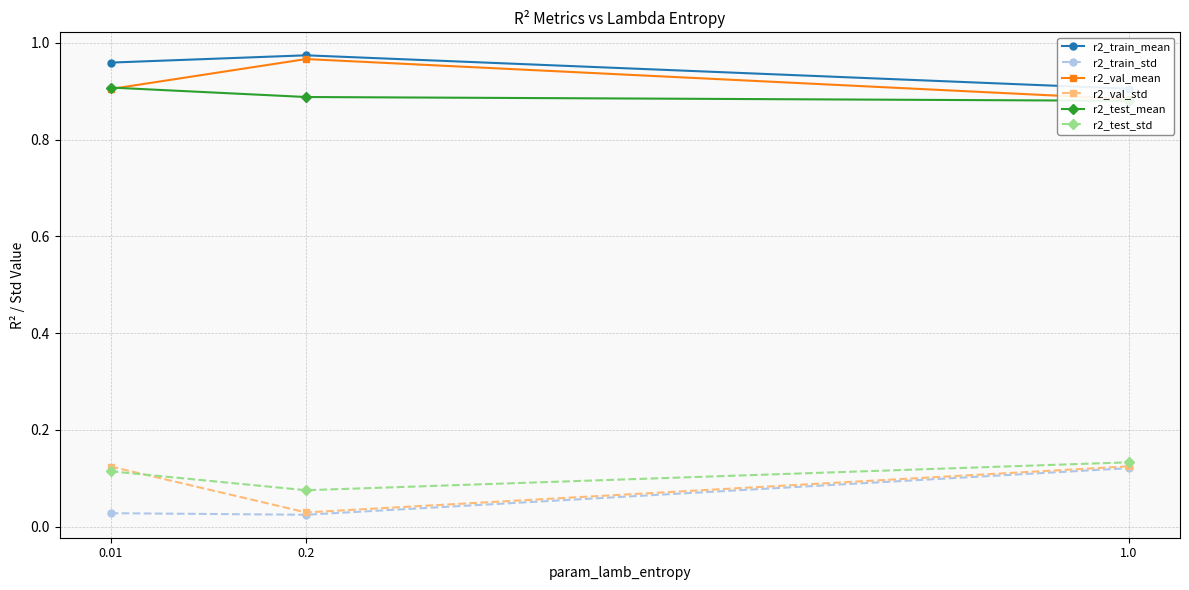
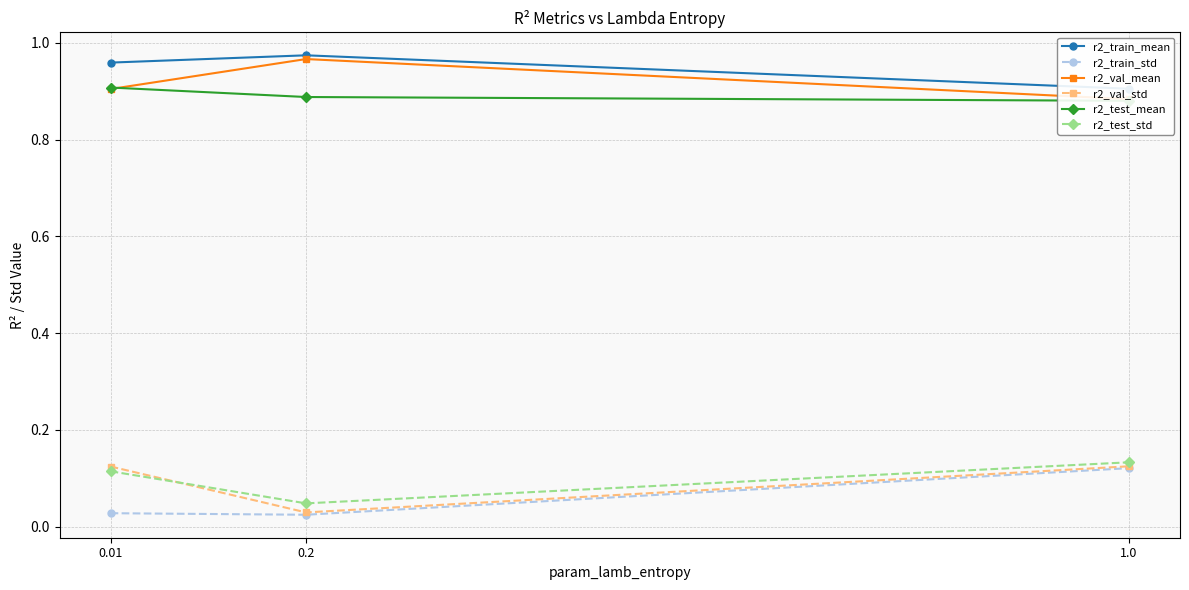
r2_test_std, 0.2: 0.08 -> 0.05
